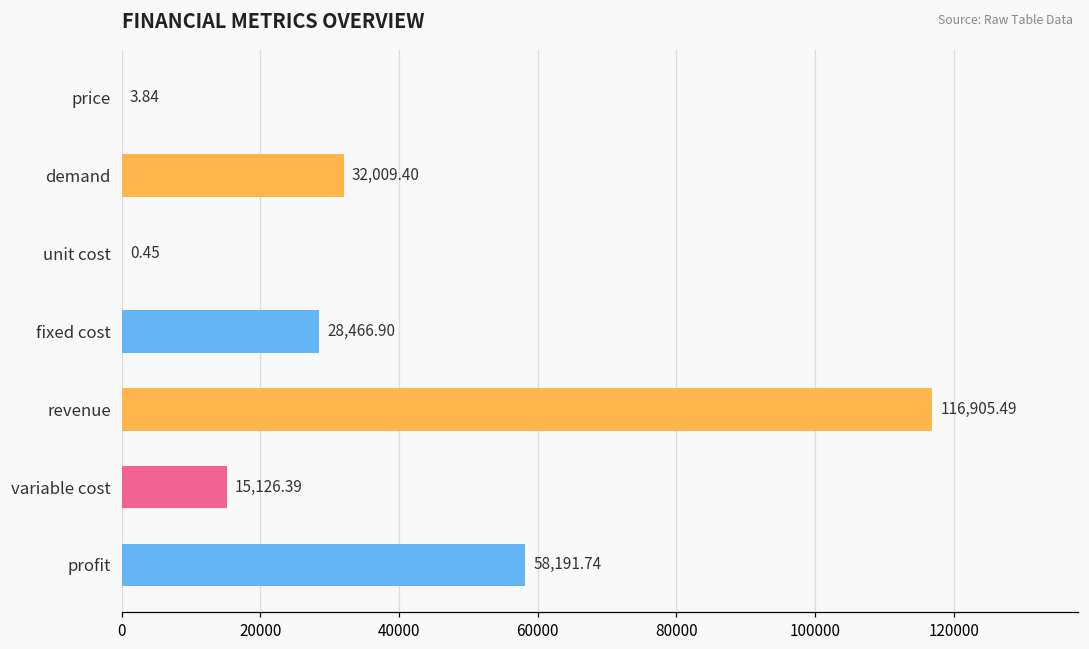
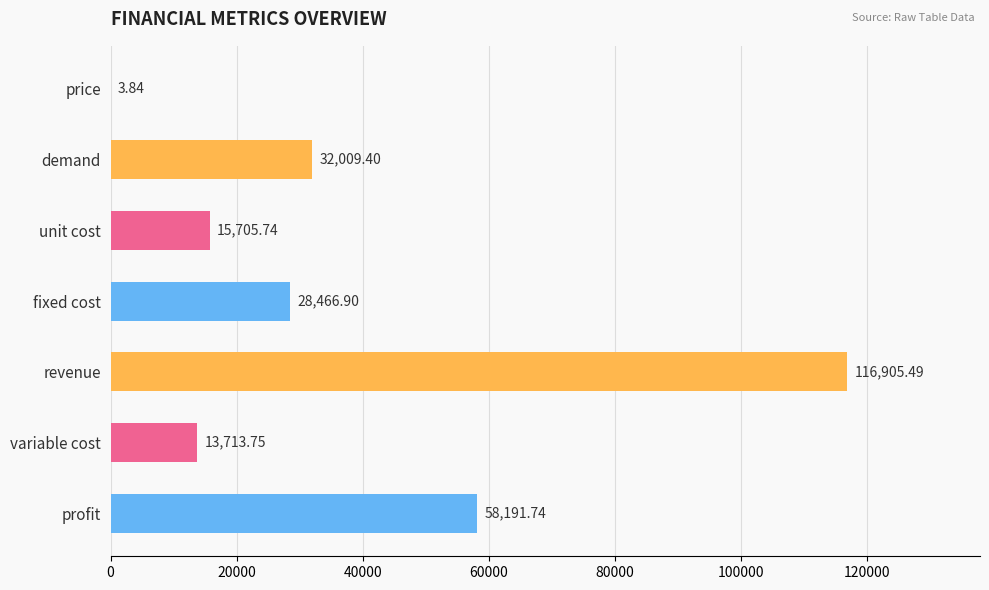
unit cost: 0.45 -> 15,705.74
variable cost: 15,126.39 -> 13,713.75
